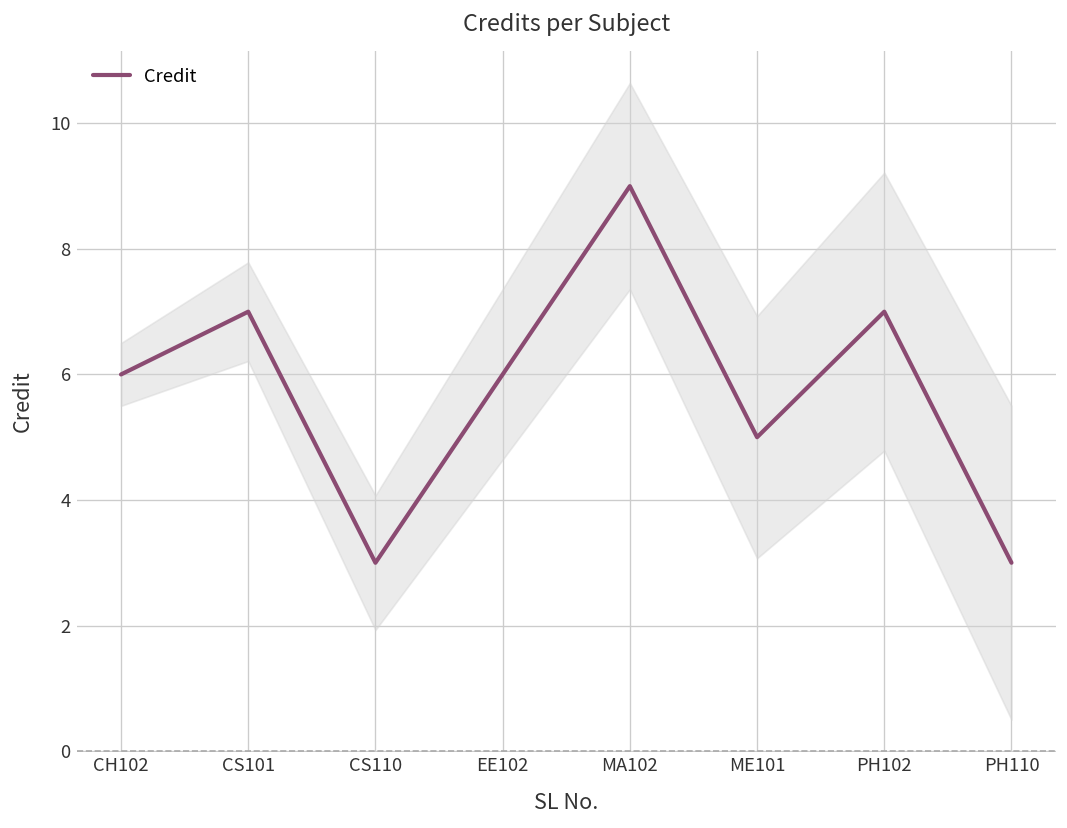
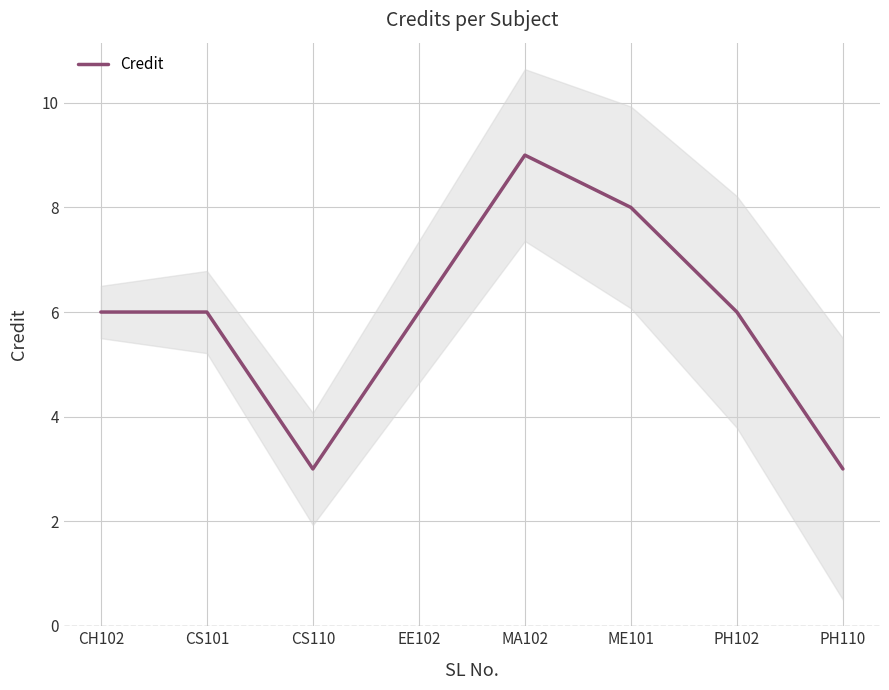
Credit, CS101: 7 -> 6
Credit, ME101: 5 -> 8
Credit, PH102: 7 -> 6
